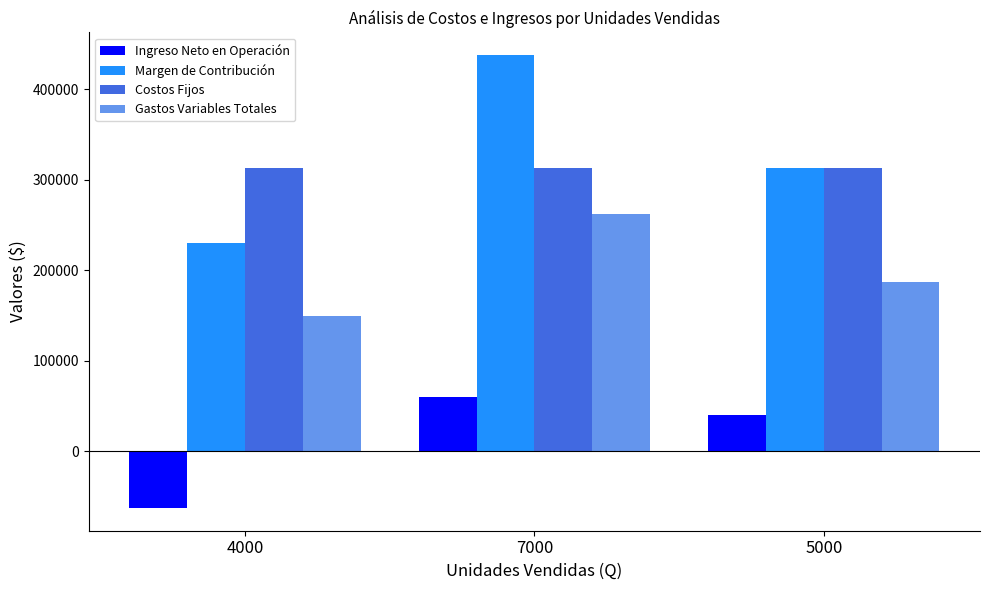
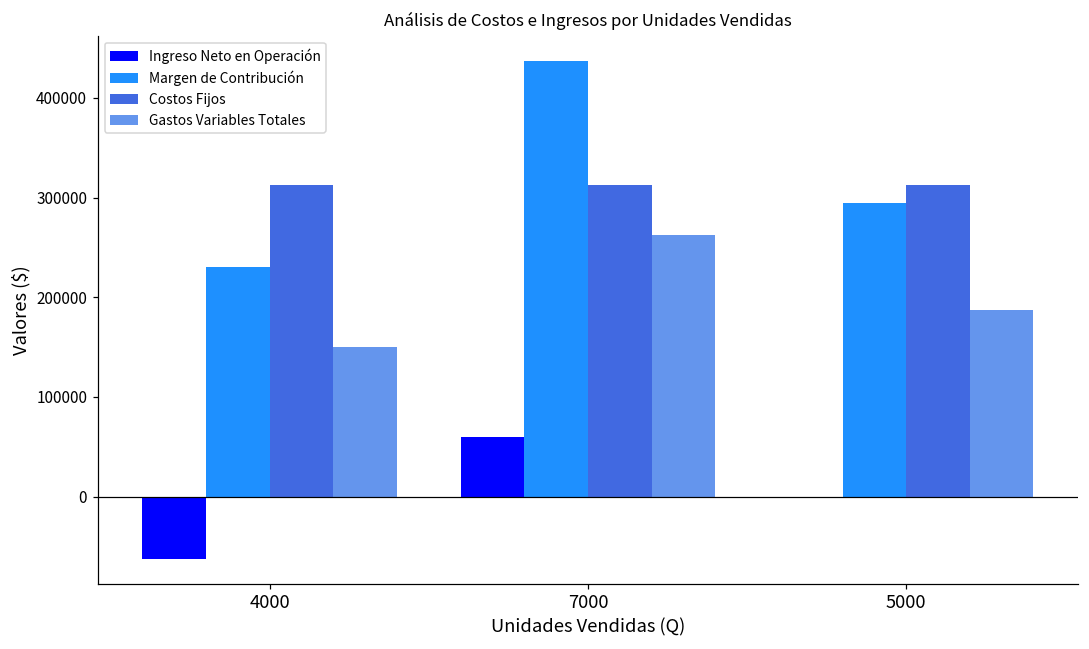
Ingreso Neto en Operación, 5000: 40000 -> 0
Margen de Contribución, 5000: 310000 -> 290000
